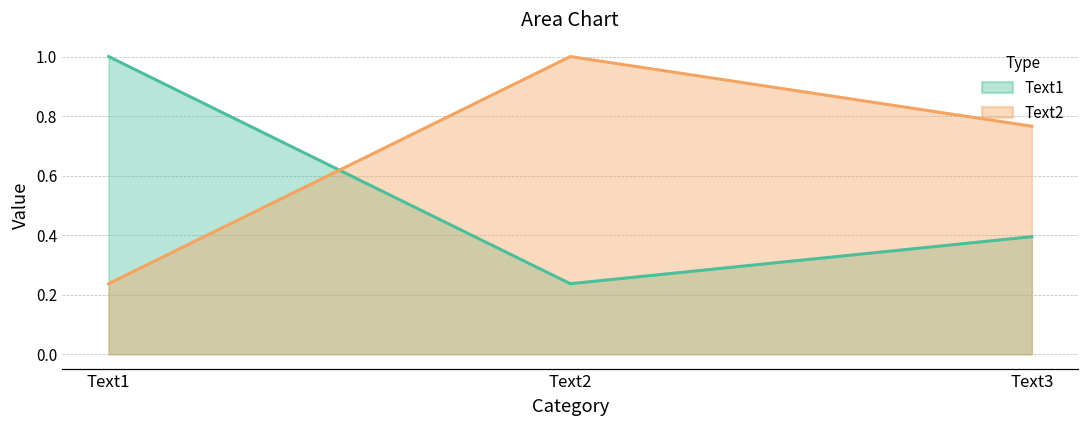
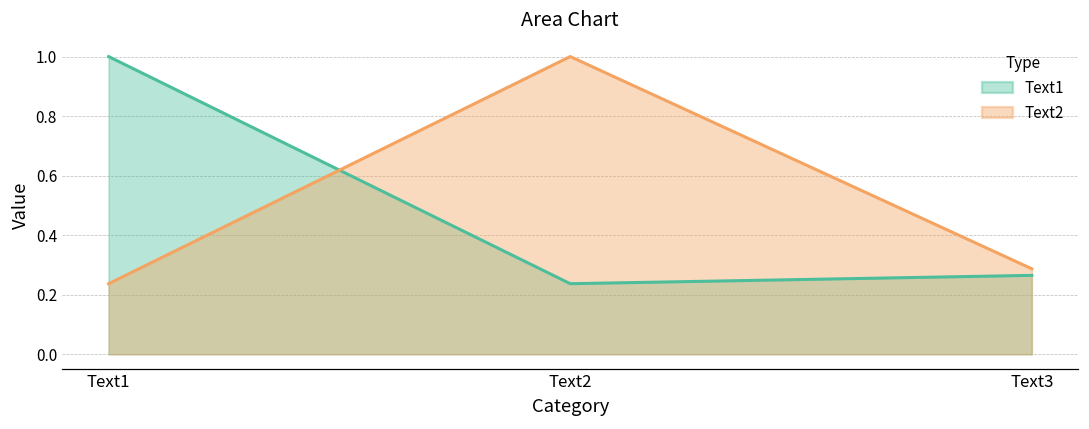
Text1, Text3: 0.40 -> 0.27
Text2, Text3: 0.77 -> 0.29
